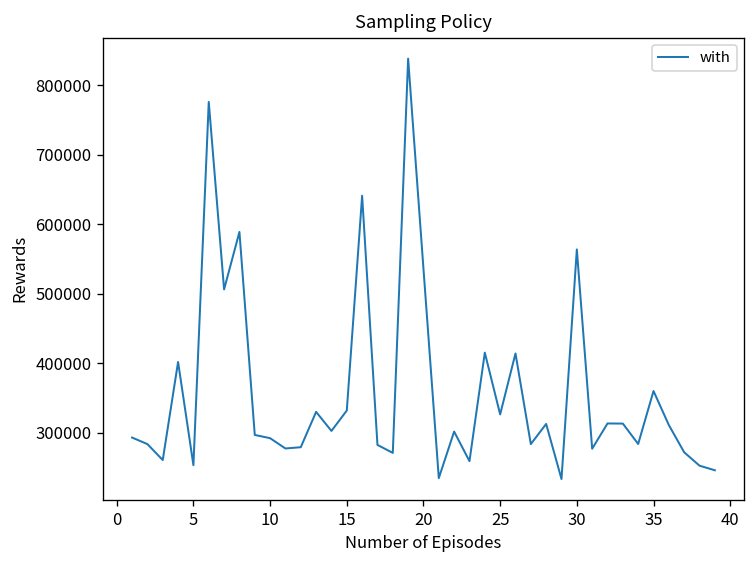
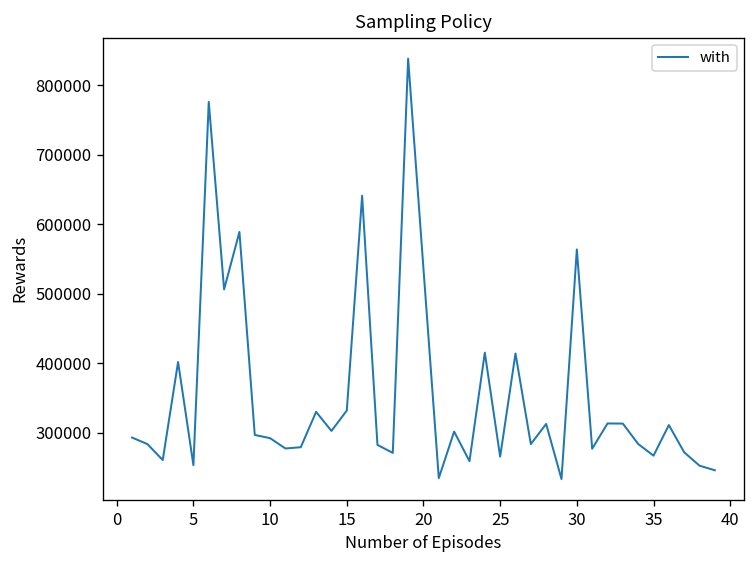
25: 330000 -> 270000
35: 360000 -> 270000
